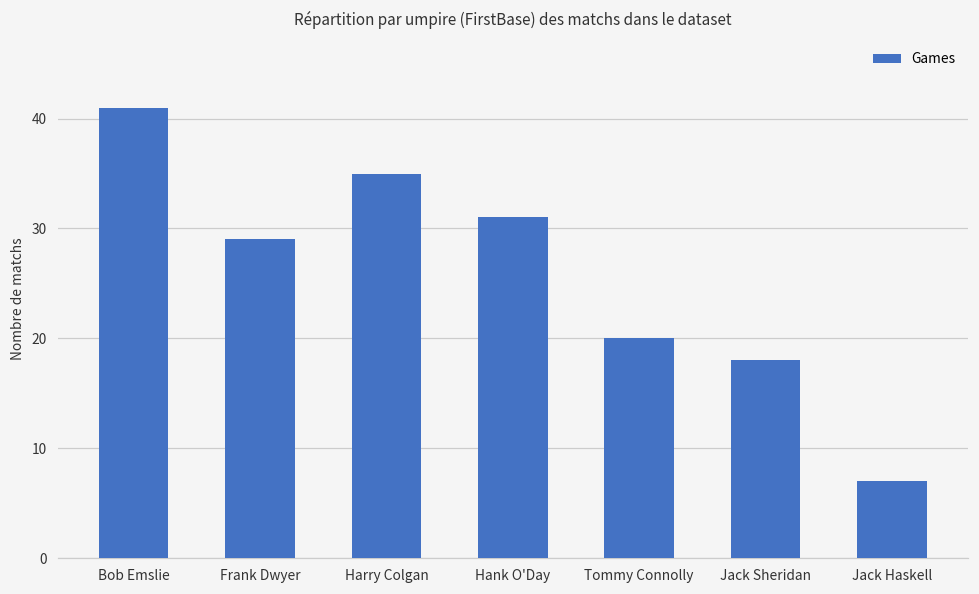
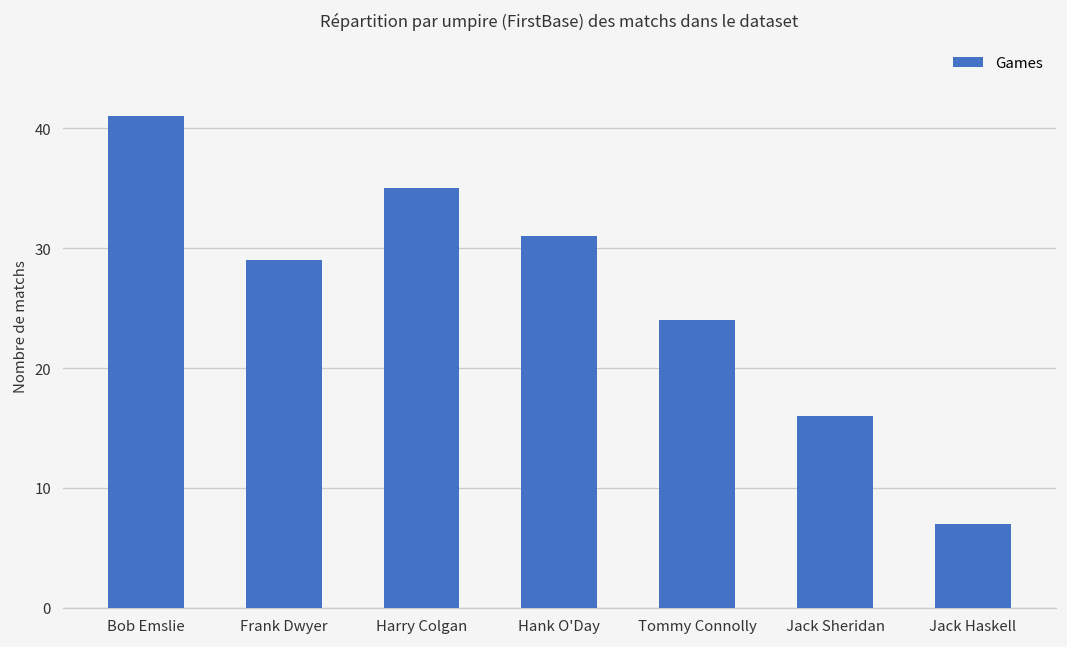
Tommy Connolly: 20 -> 24
Jack Sheridan: 18 -> 16
